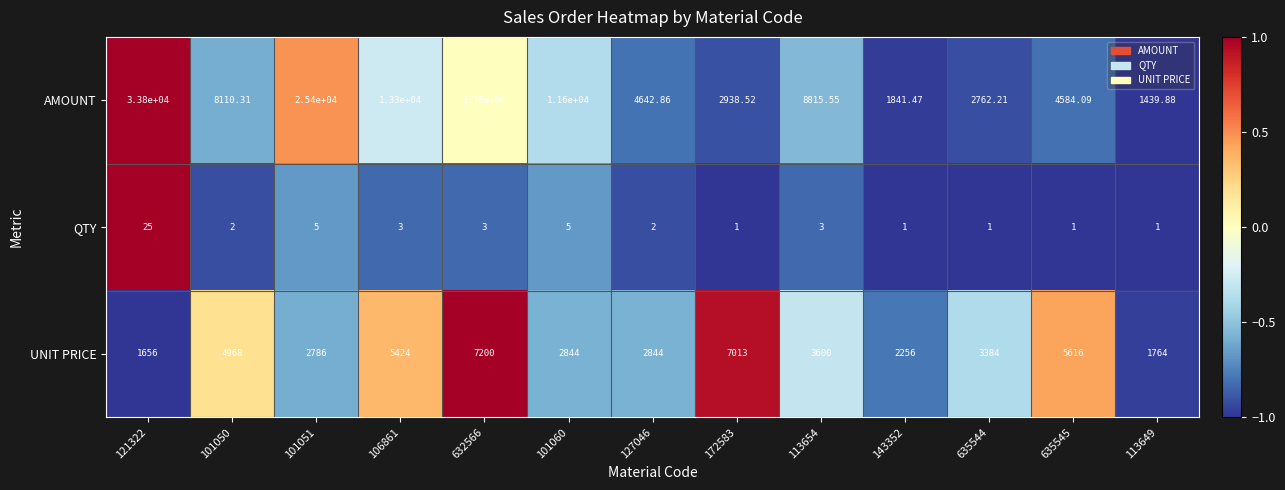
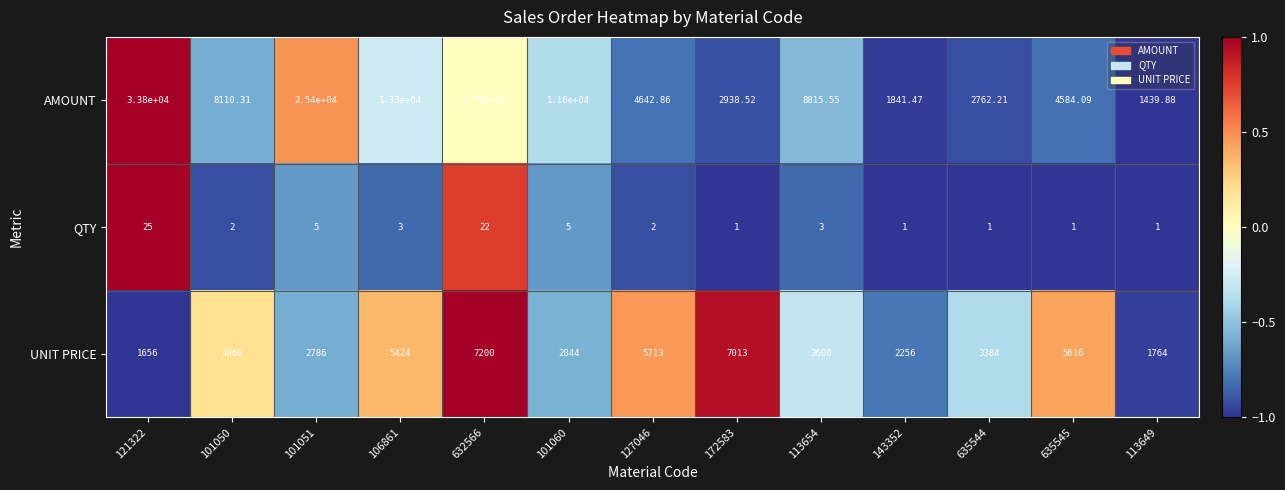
QTY, 632566: 3 -> 22
UNIT PRICE, 127046: 2844 -> 5713
